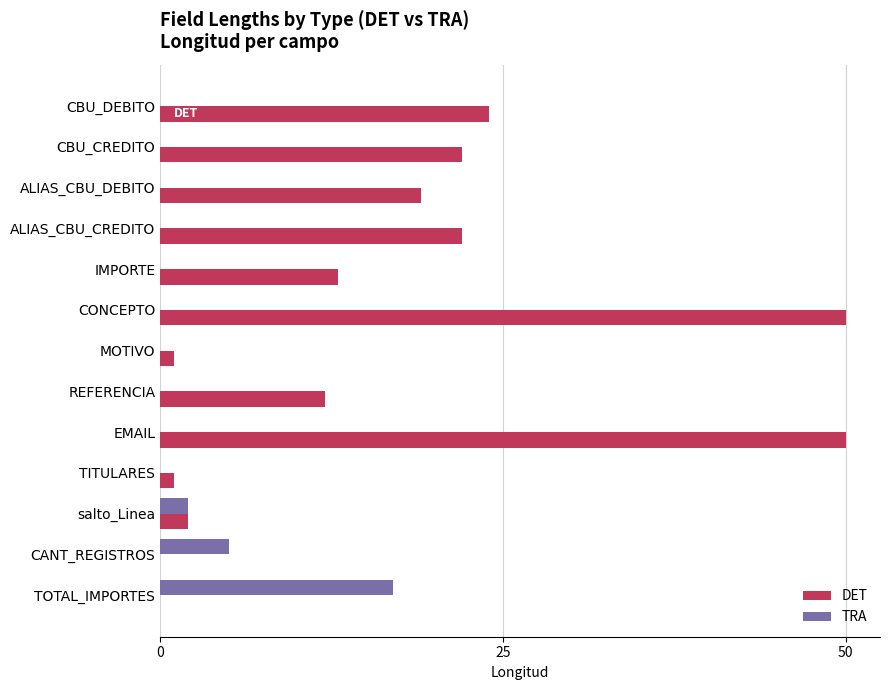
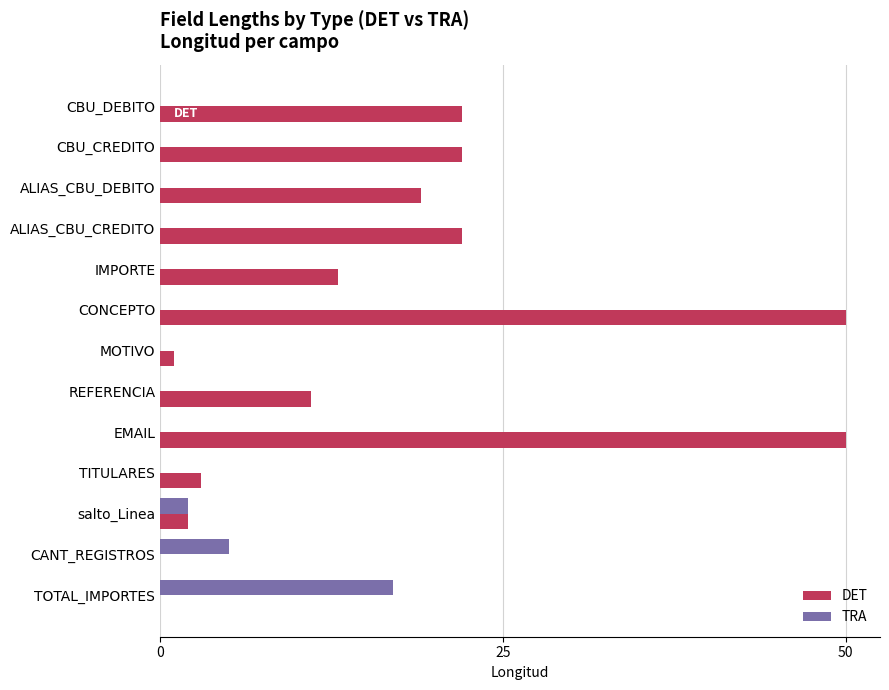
DET, CBU_DEBITO: 24 -> 22
DET, REFERENCIA: 12 -> 11
DET, TITULARES: 1 -> 3
